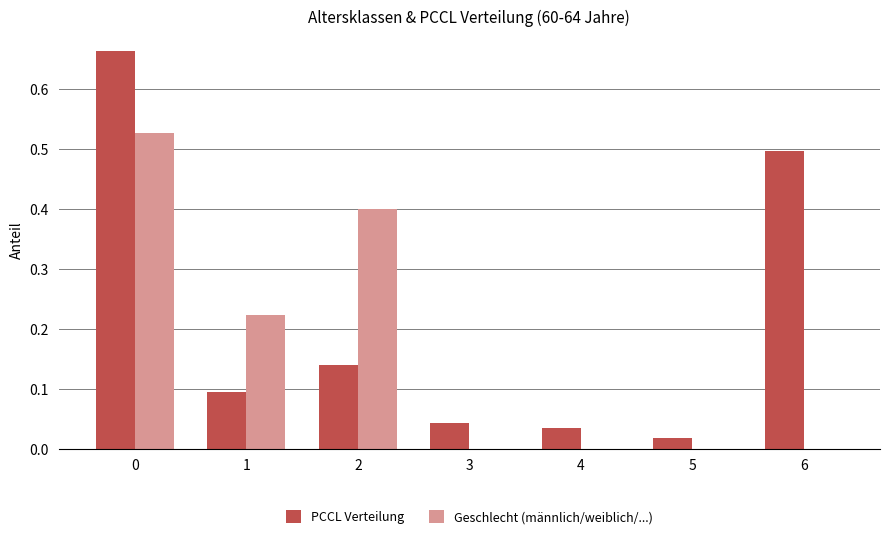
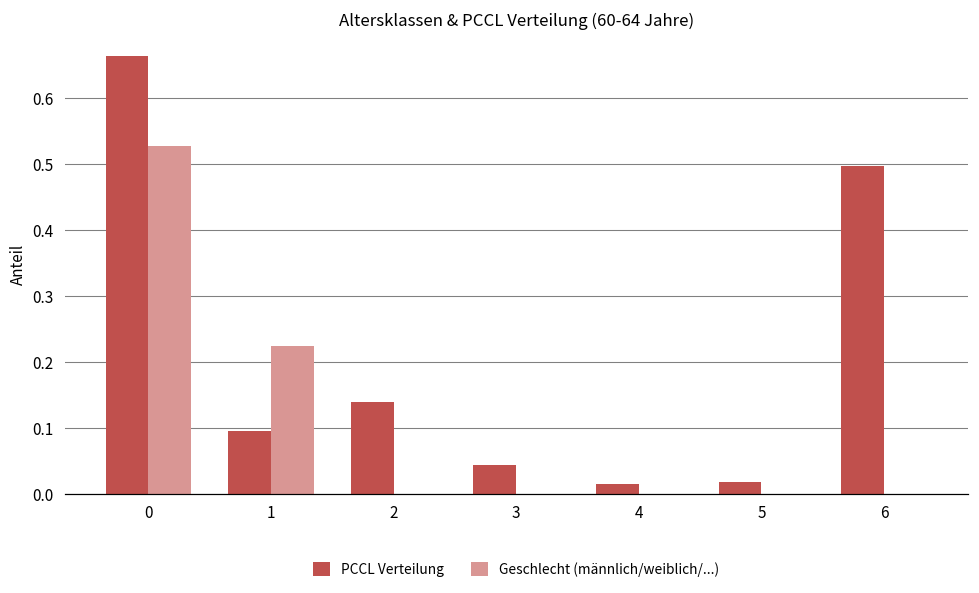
Geschlecht (männlich/weiblich/...), 2: 0.4 -> 0.0
PCCL Verteilung, 4: 0.03 -> 0.01
